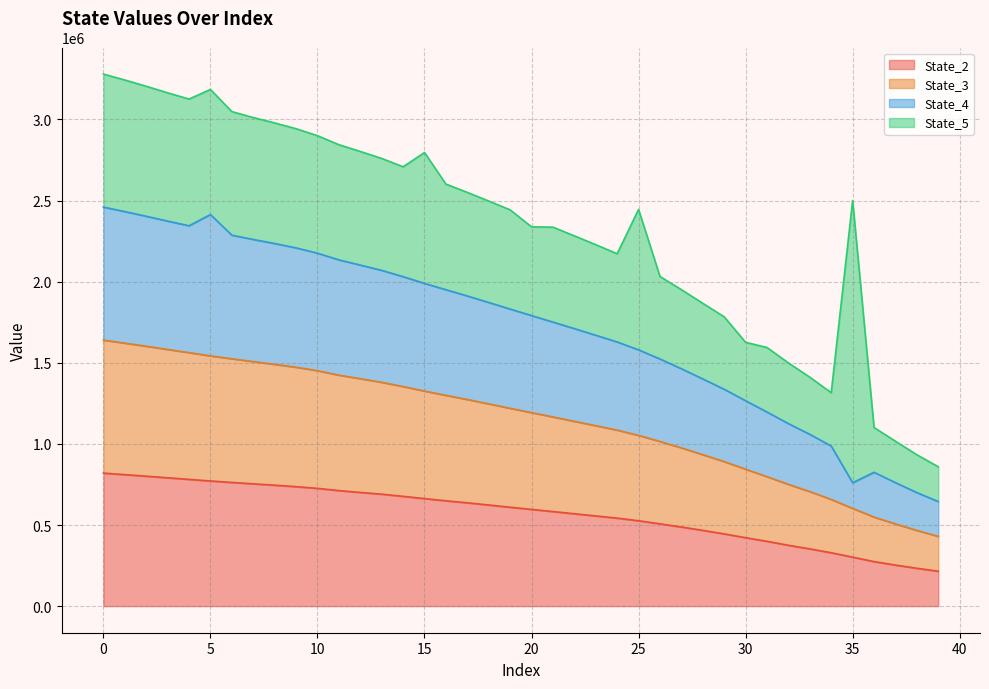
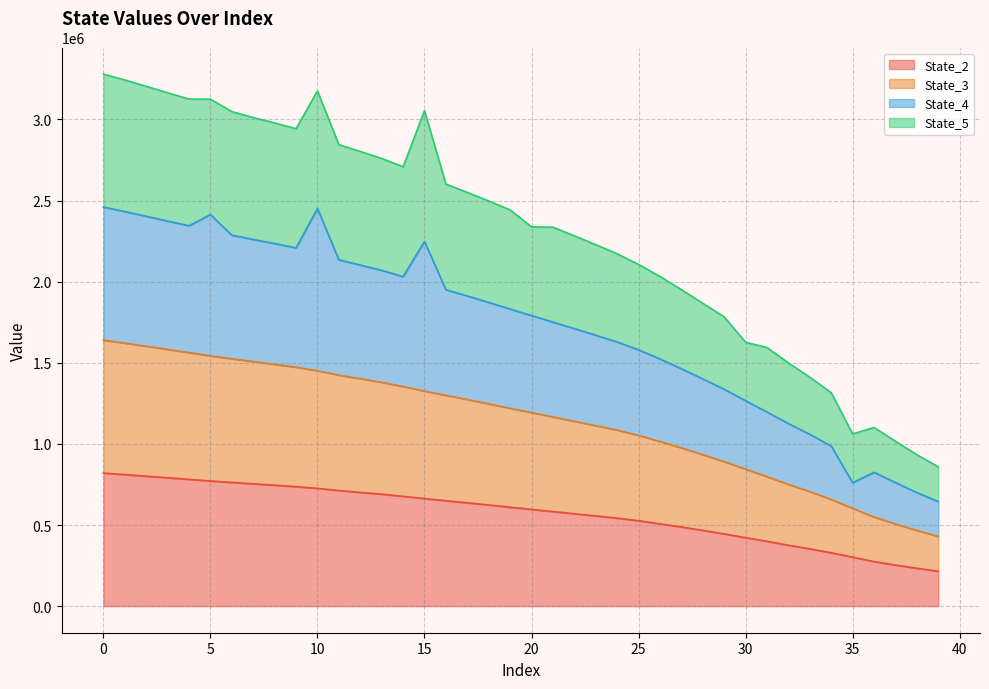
State_5, 5: 770000 -> 710000
State_4, 10: 720000 -> 1000000
State_4, 15: 660000 -> 920000
State_5, 25: 870000 -> 530000
State_5, 35: 1740000 -> 300000
